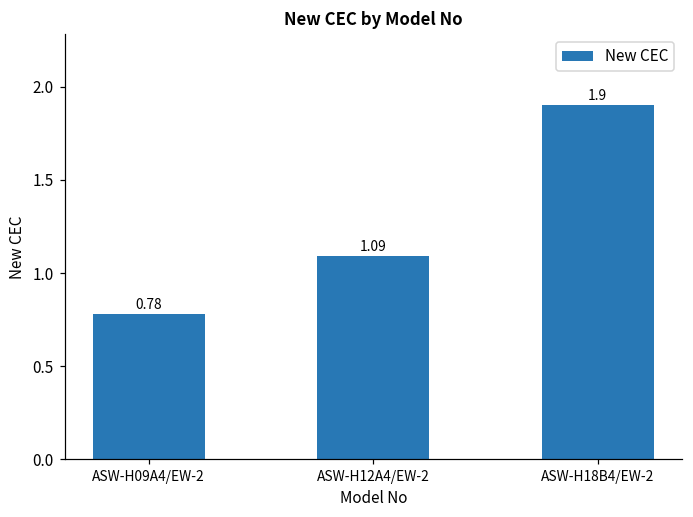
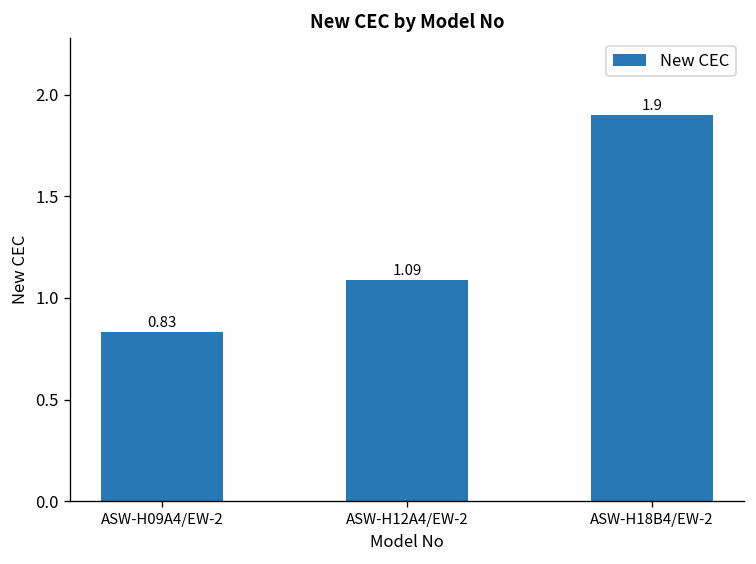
ASW-H09A4/EW-2: 0.78 -> 0.83
